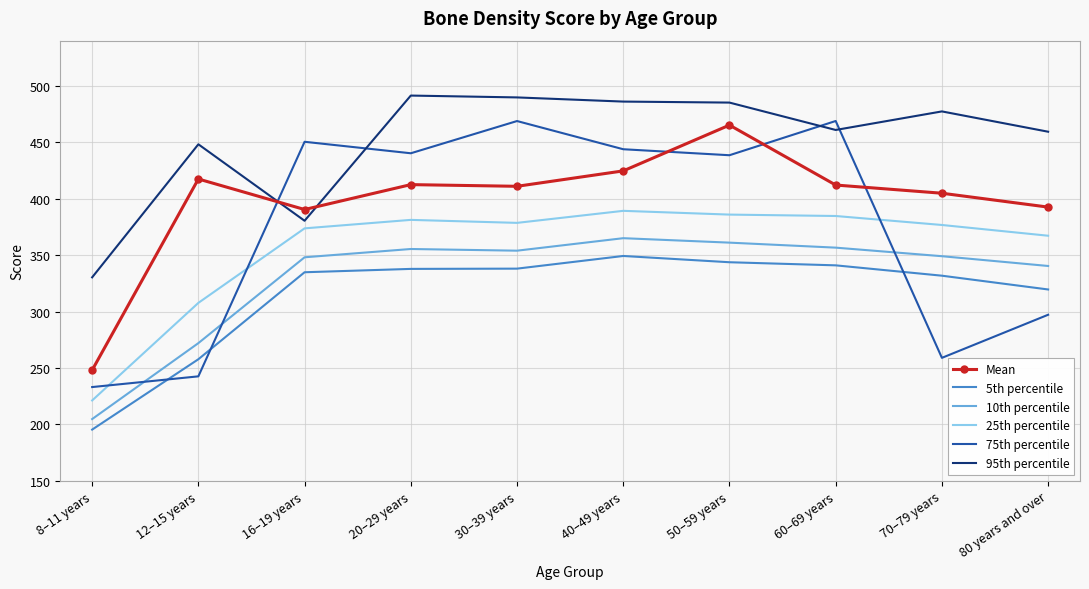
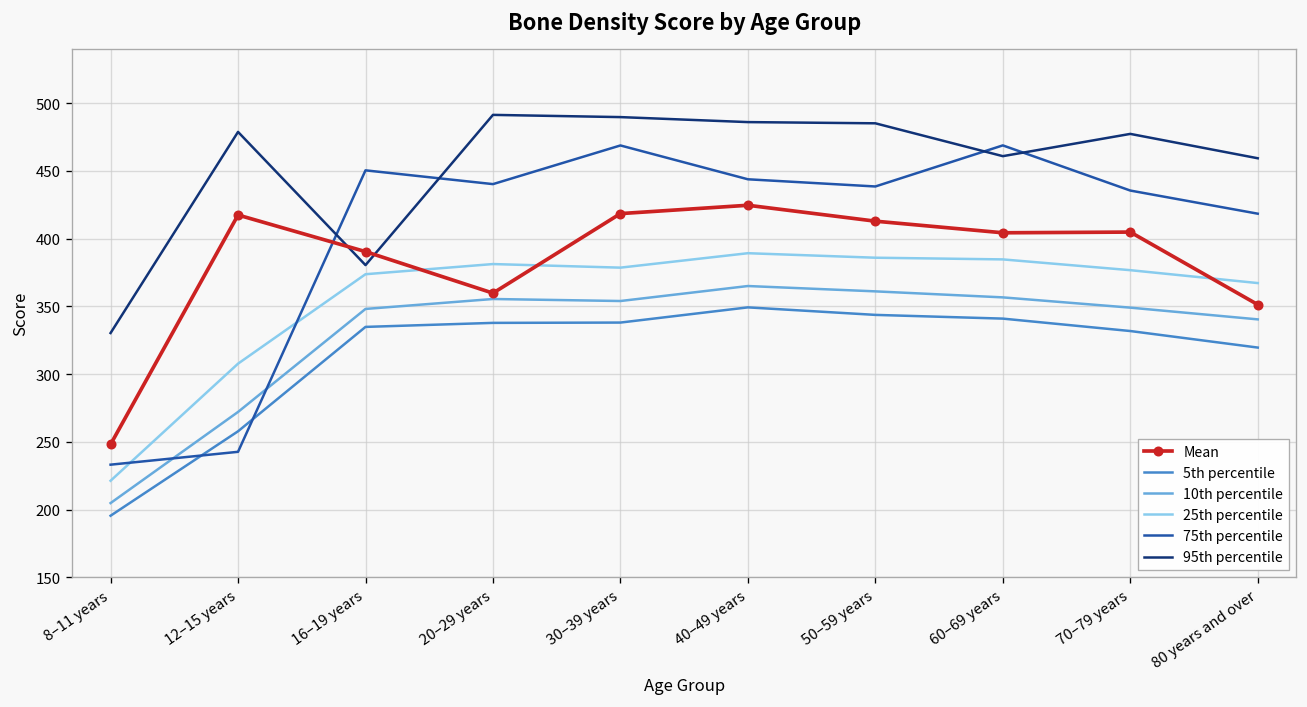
95th percentile, 12–15 years: 448 -> 479
Mean, 20–29 years: 412 -> 360
Mean, 30–39 years: 411 -> 418
Mean, 50–59 years: 465 -> 413
Mean, 60–69 years: 412 -> 404
75th percentile, 70–79 years: 259 -> 435
Mean, 80 years and over: 393 -> 351
75th percentile, 80 years and over: 297 -> 418
